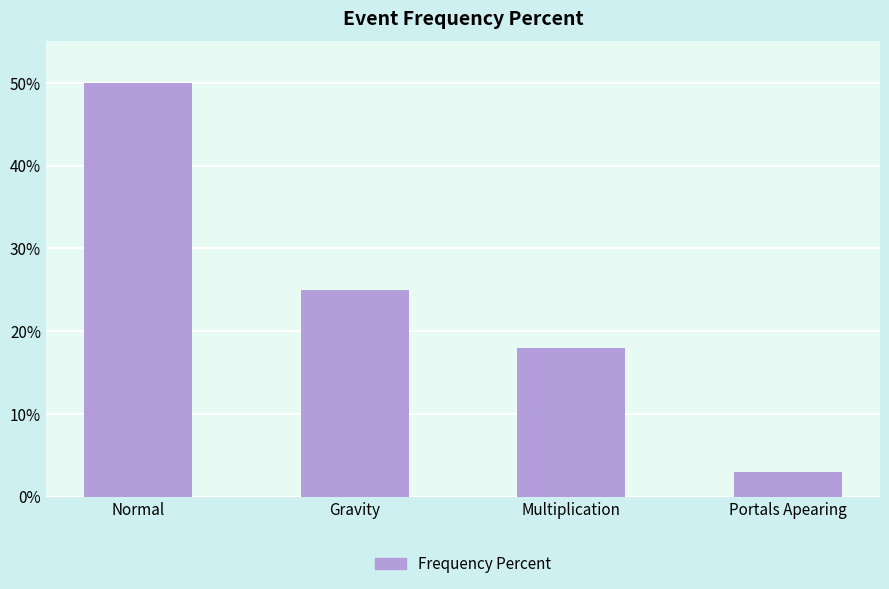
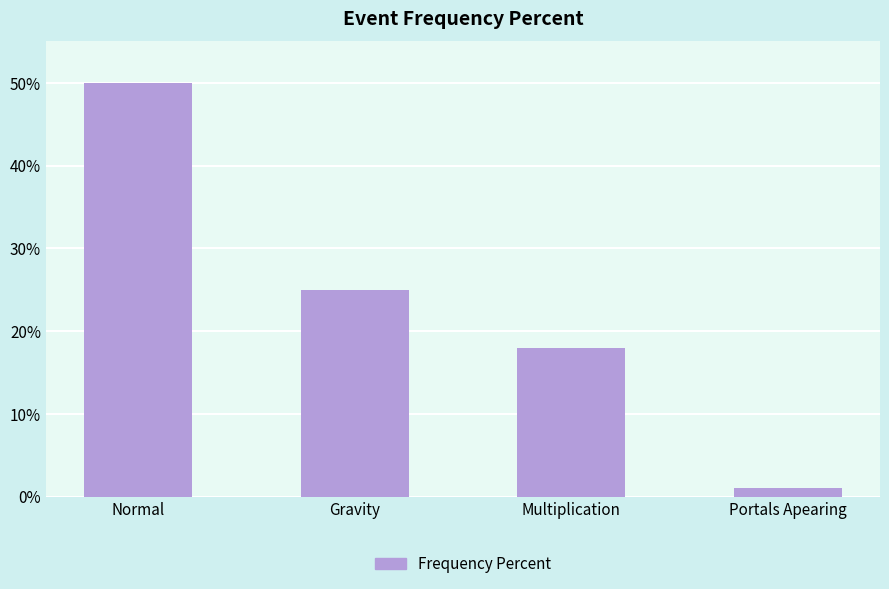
Portals Apearing: 3% -> 1%
